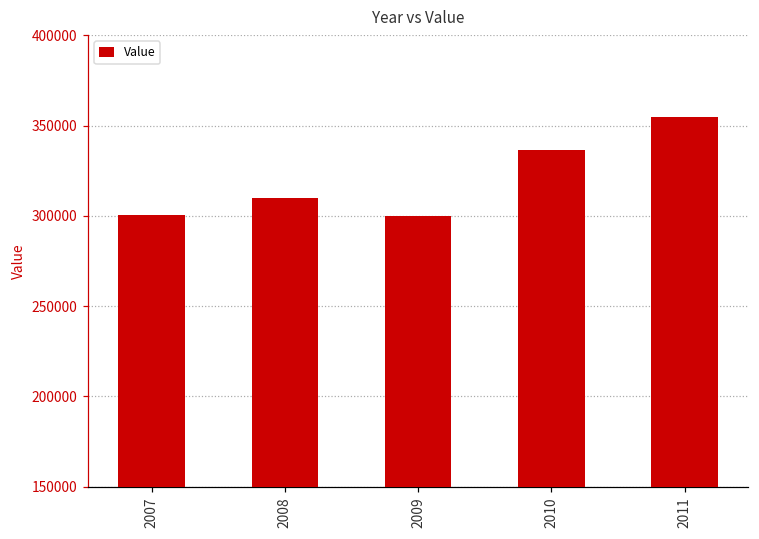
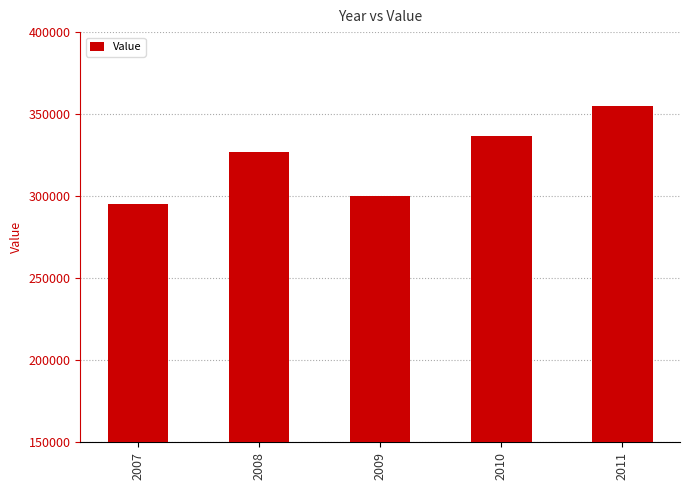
2007: 300000 -> 295000
2008: 310000 -> 327000
